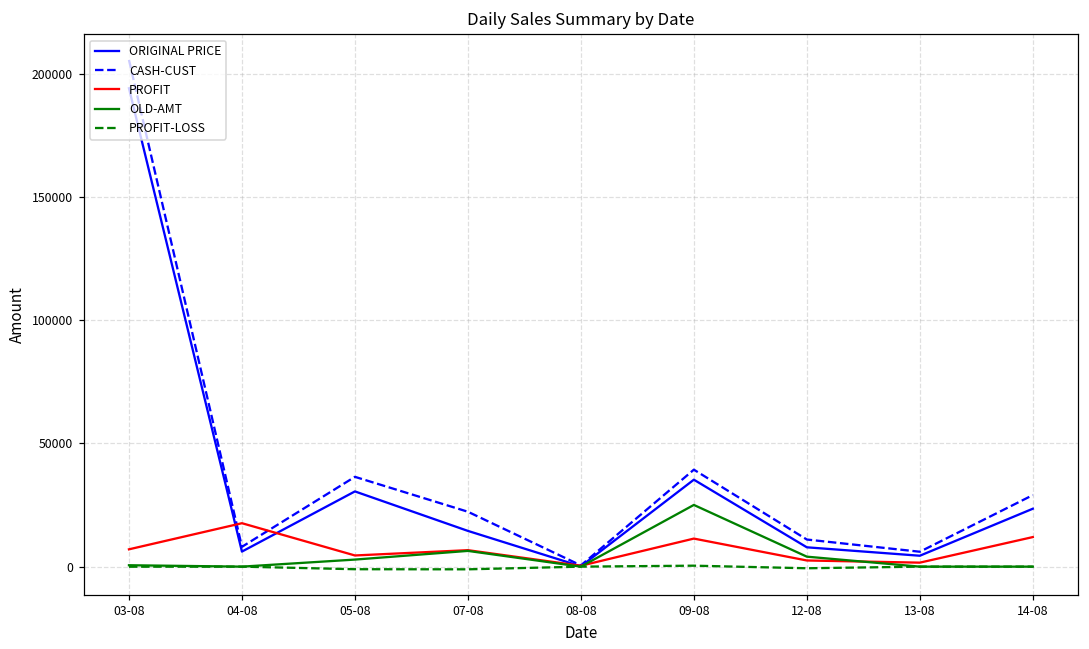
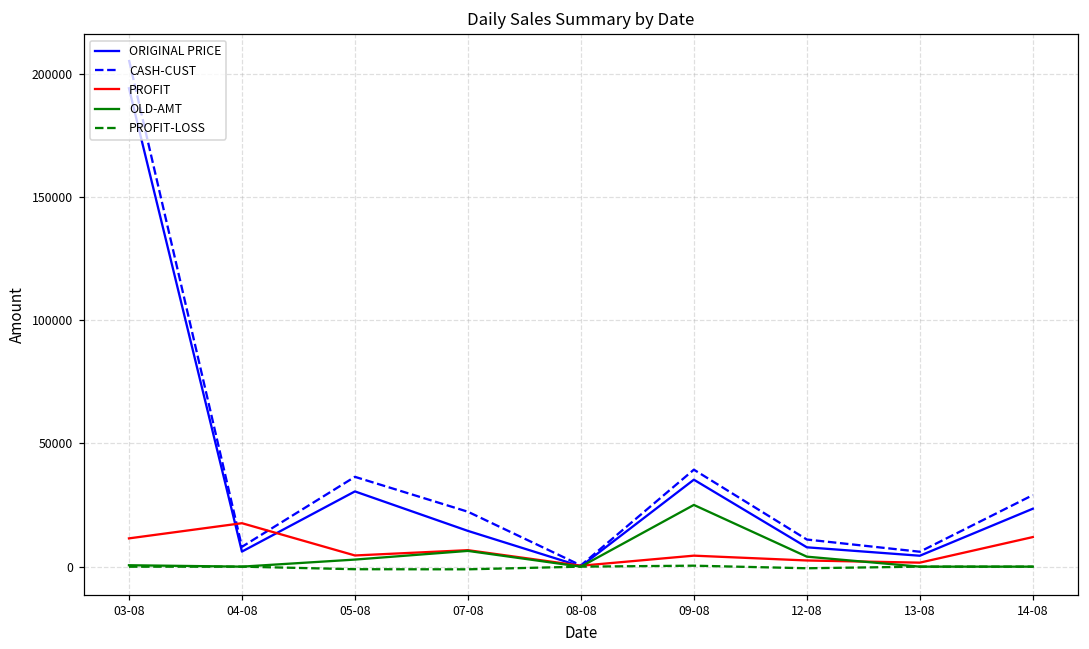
PROFIT, 03-08: 7000 -> 11000
PROFIT, 09-08: 11000 -> 4000
